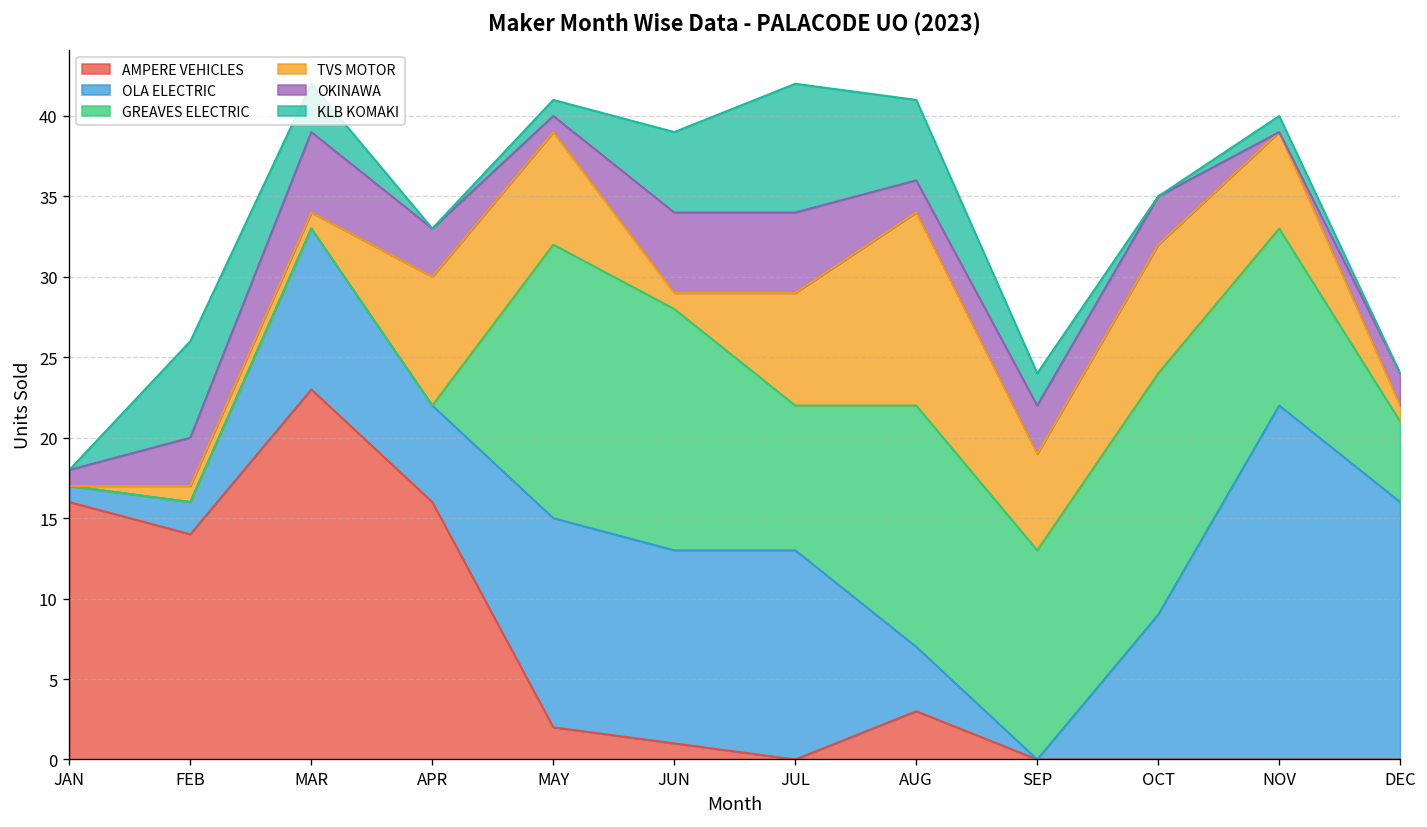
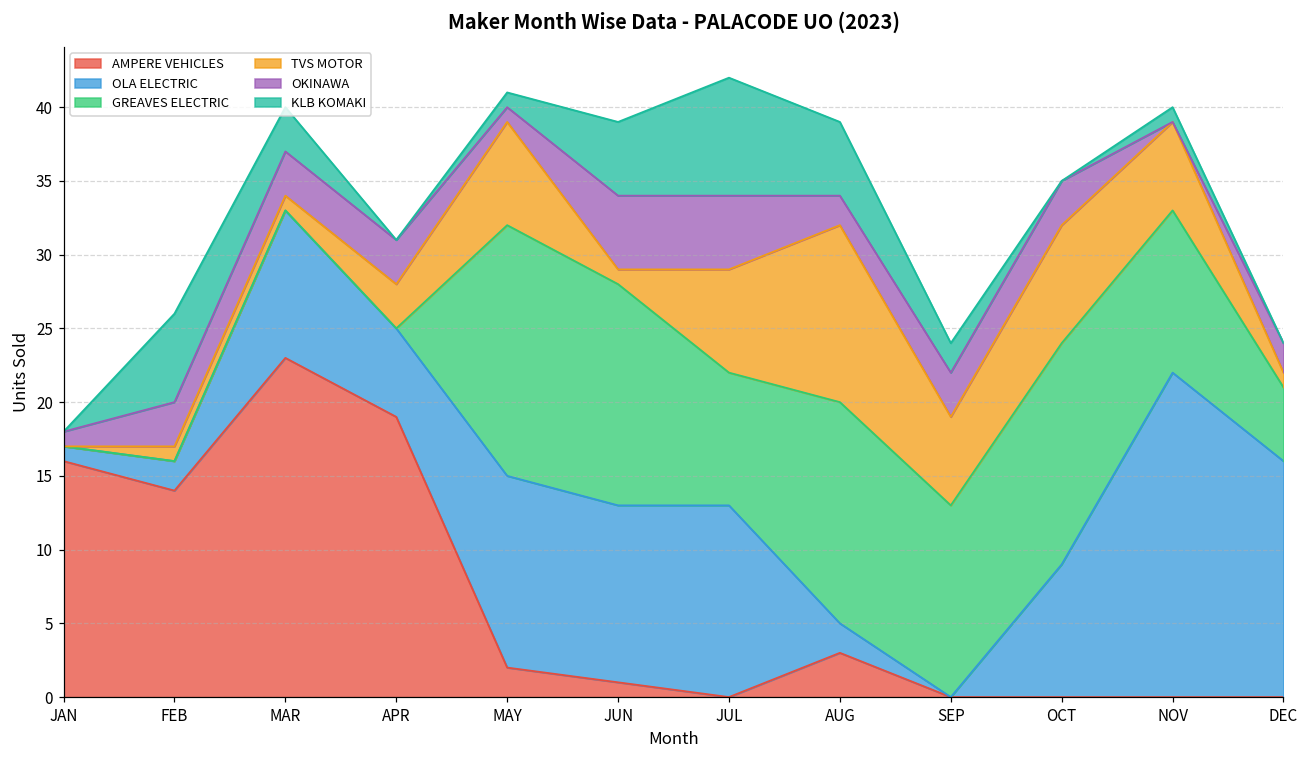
OKINAWA, MAR: 5 -> 3
AMPERE VEHICLES, APR: 16 -> 19
TVS MOTOR, APR: 8 -> 3
OLA ELECTRIC, AUG: 4 -> 2
